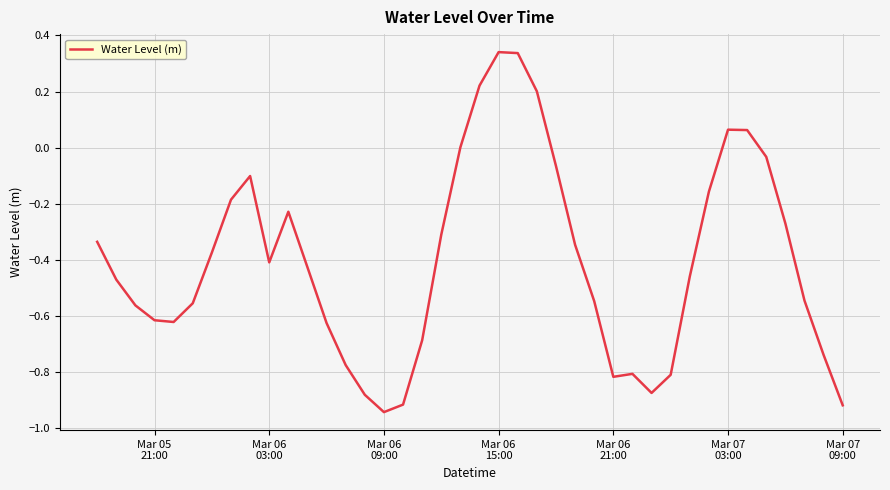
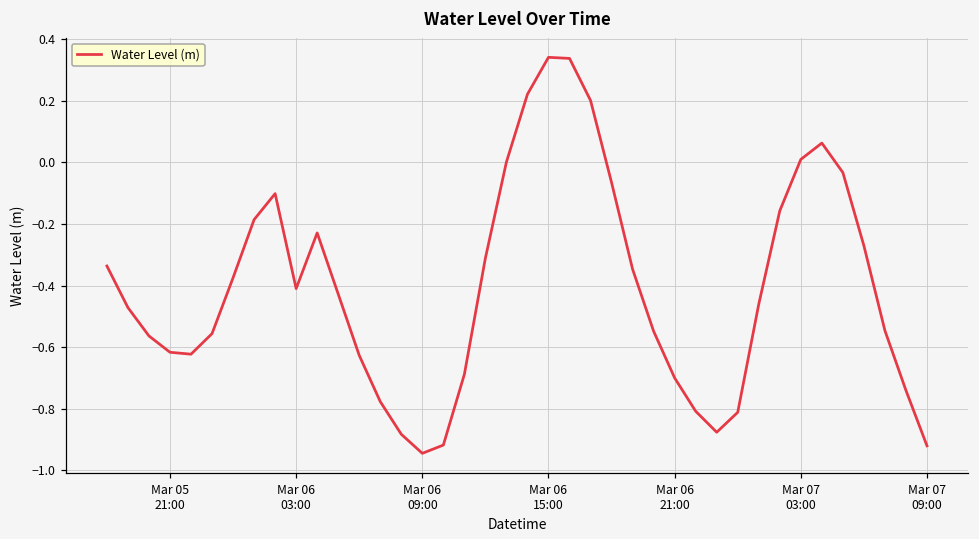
Mar 06 21:00: -0.82 -> -0.70
Mar 07 03:00: 0.06 -> 0.01
